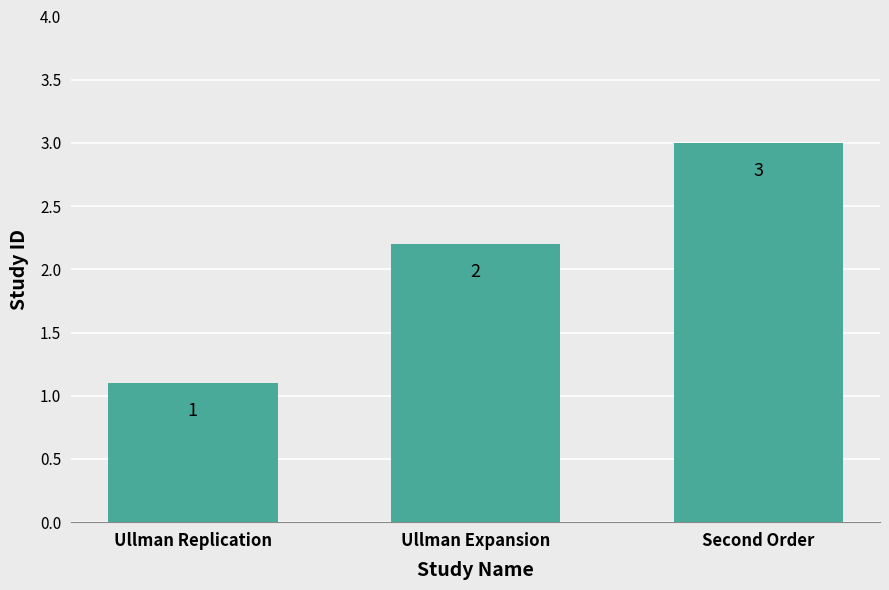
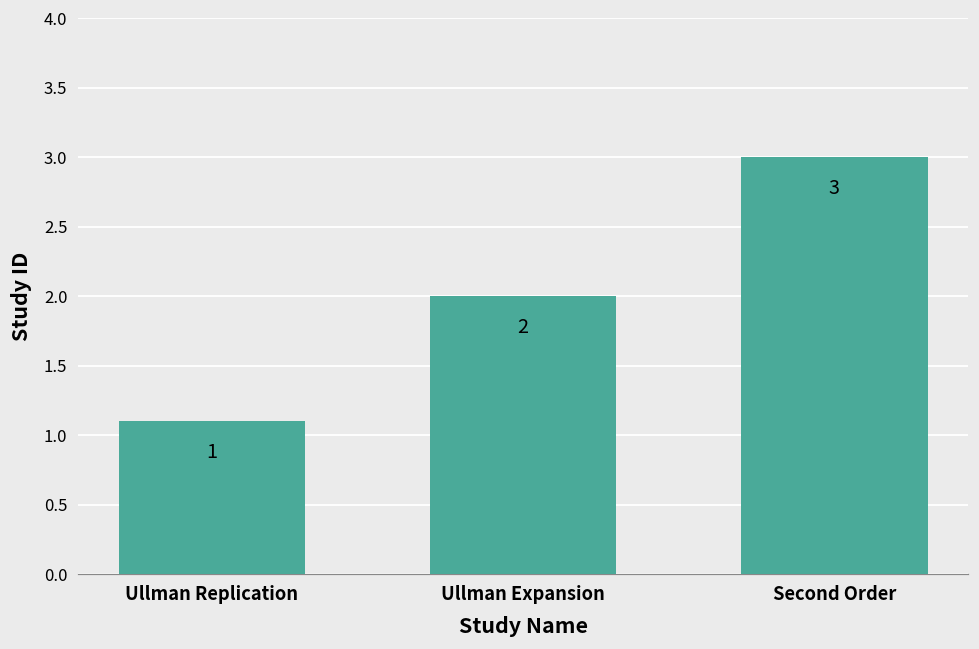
Ullman Expansion: 2.2 -> 2.0
